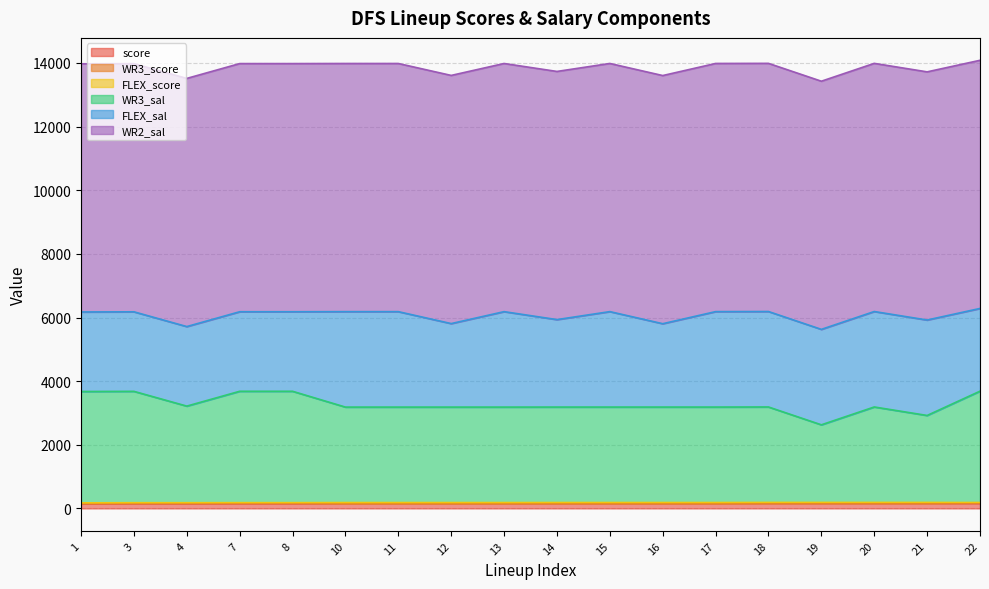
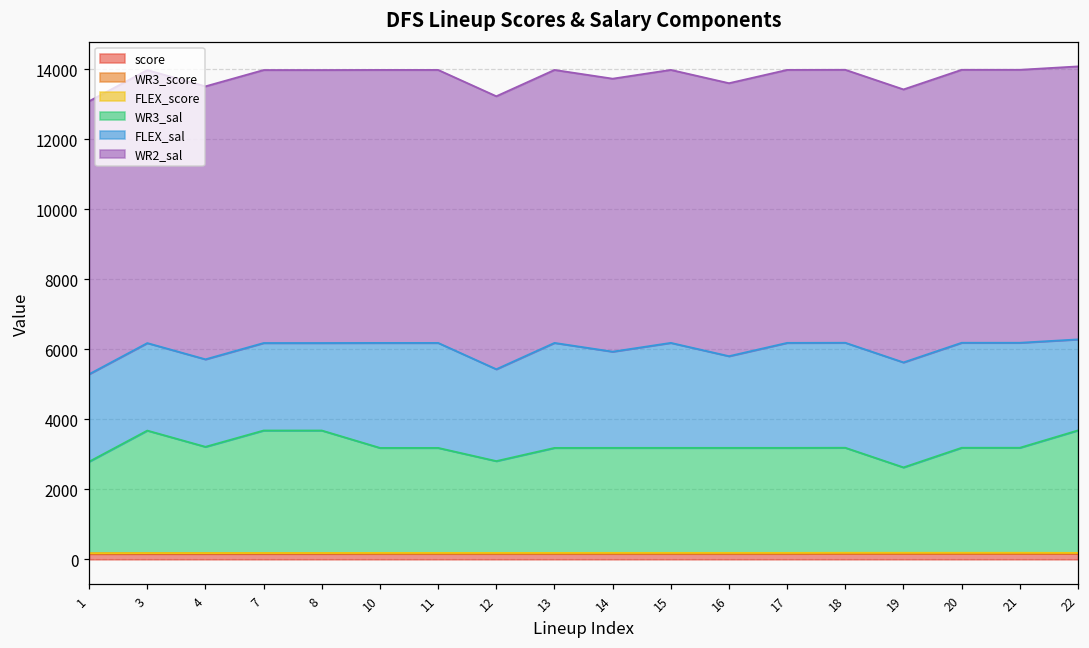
WR3_sal, 1: 3500 -> 2600
WR3_sal, 12: 3000 -> 2600
WR3_sal, 21: 2700 -> 3000
